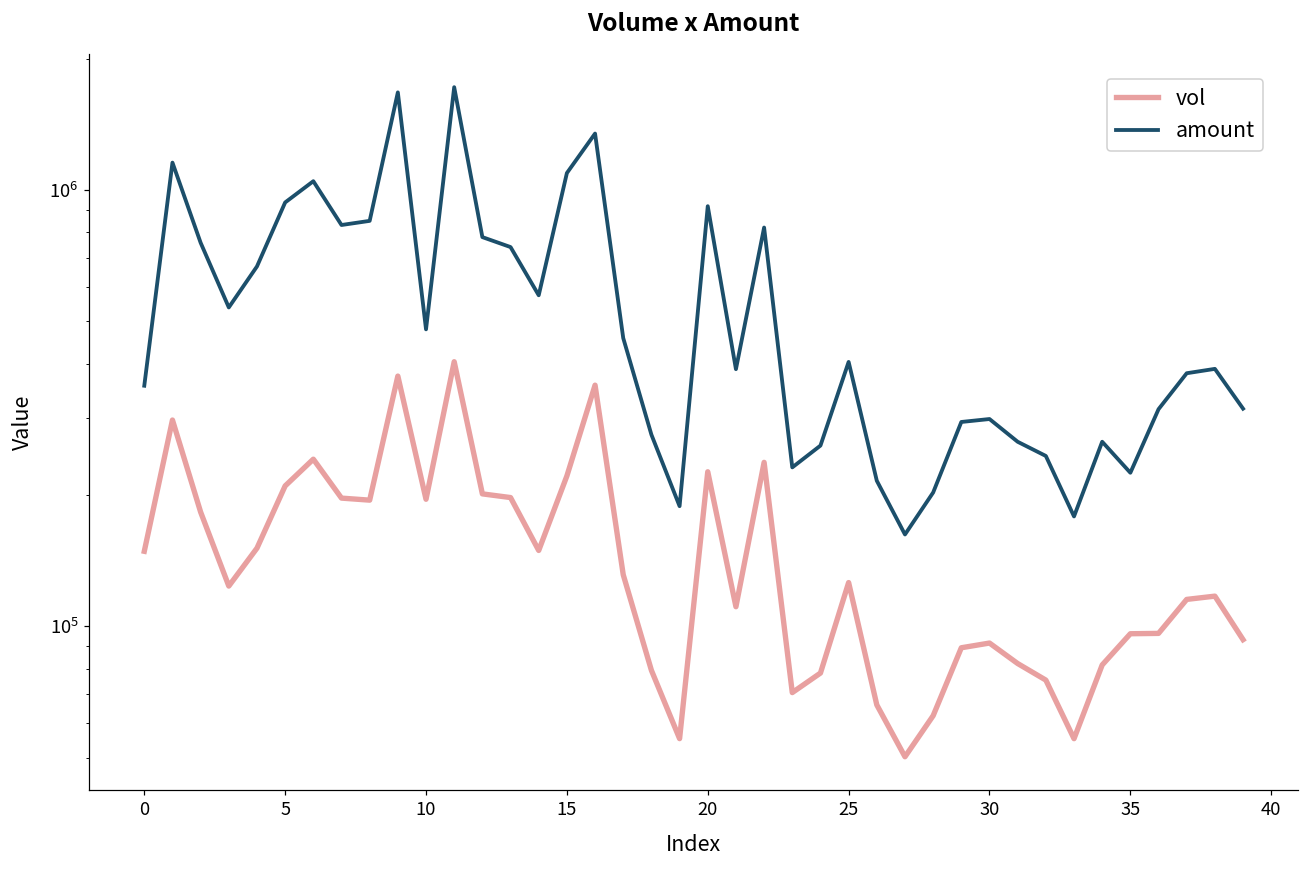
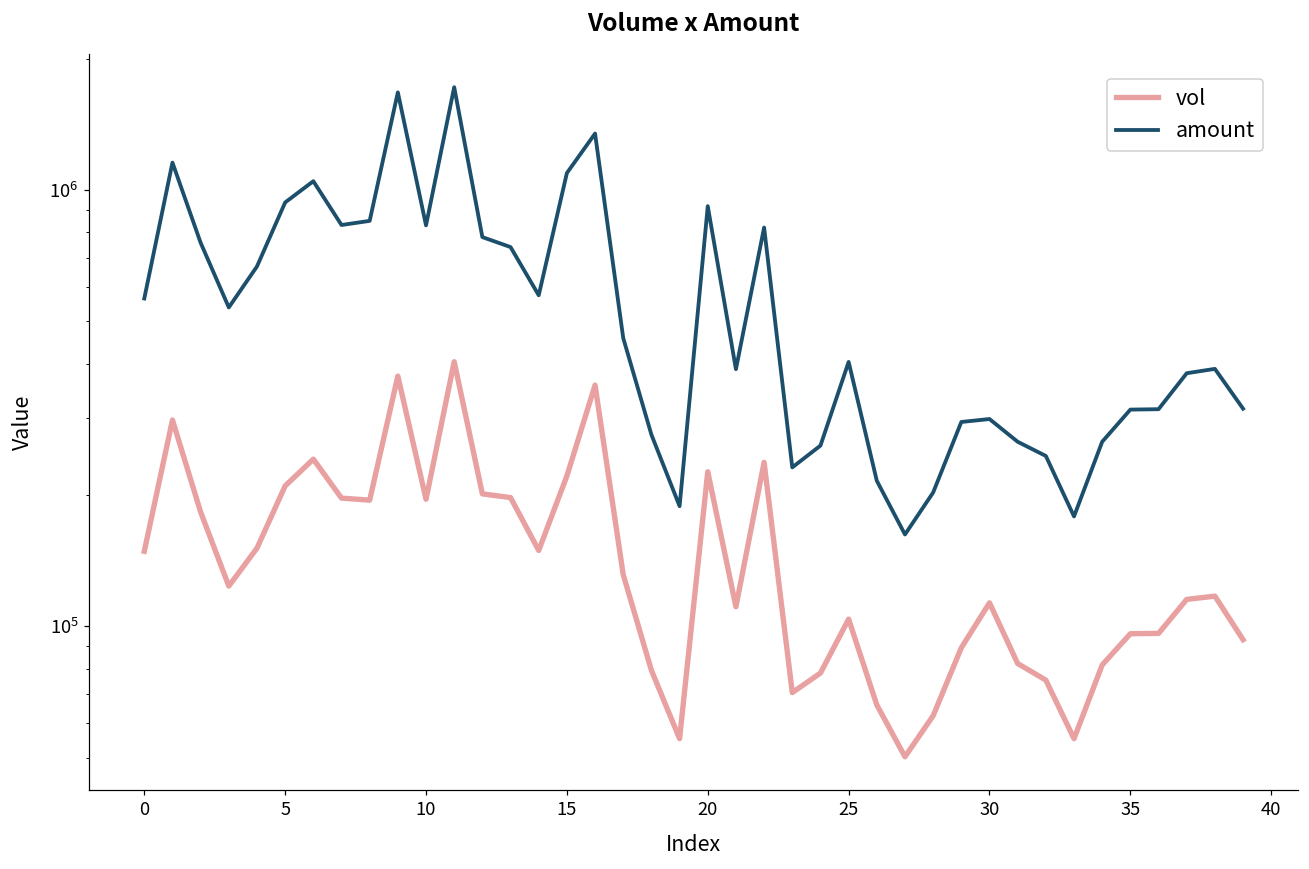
amount, 0: 360000 -> 560000
amount, 10: 480000 -> 830000
vol, 25: 126000 -> 104000
vol, 30: 92000 -> 113000
amount, 35: 220000 -> 310000
